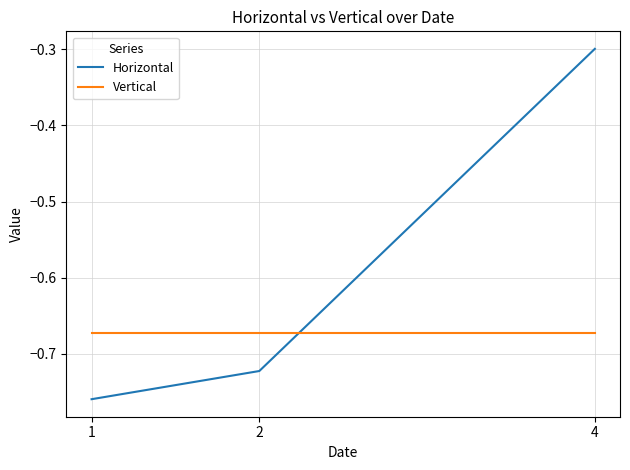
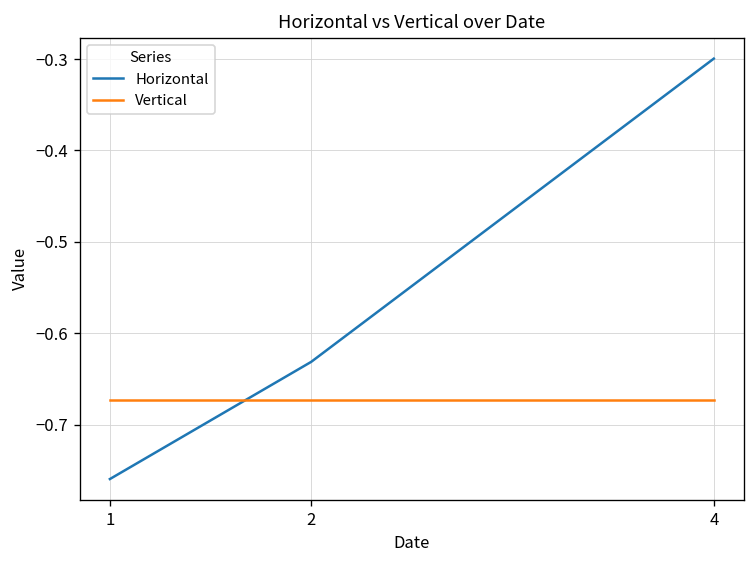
Horizontal, 2: -0.72 -> -0.63
